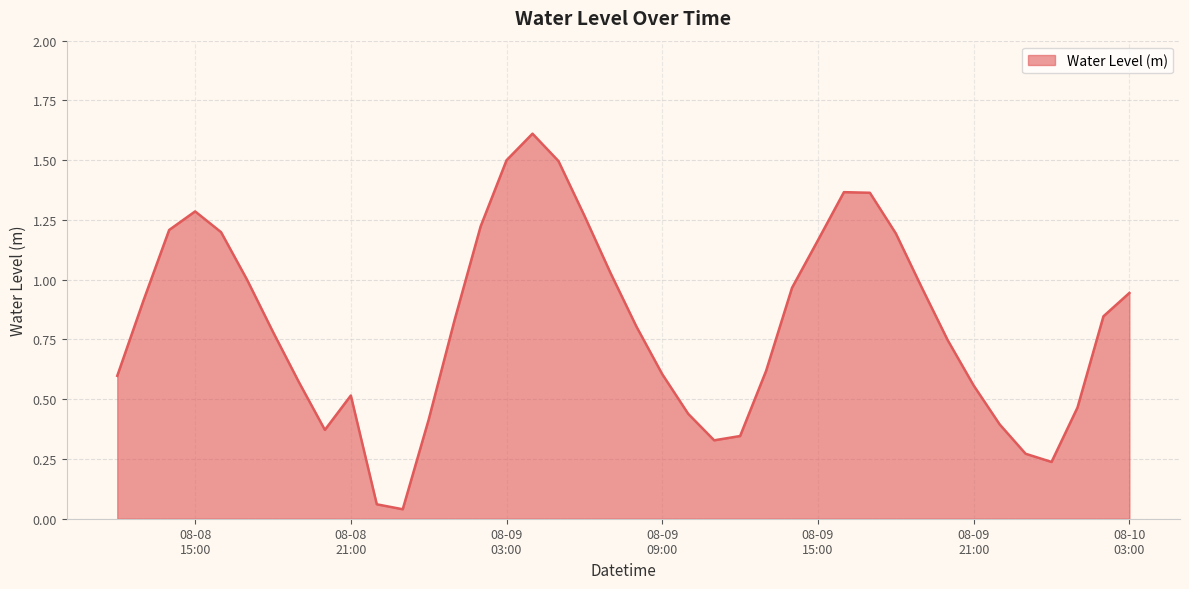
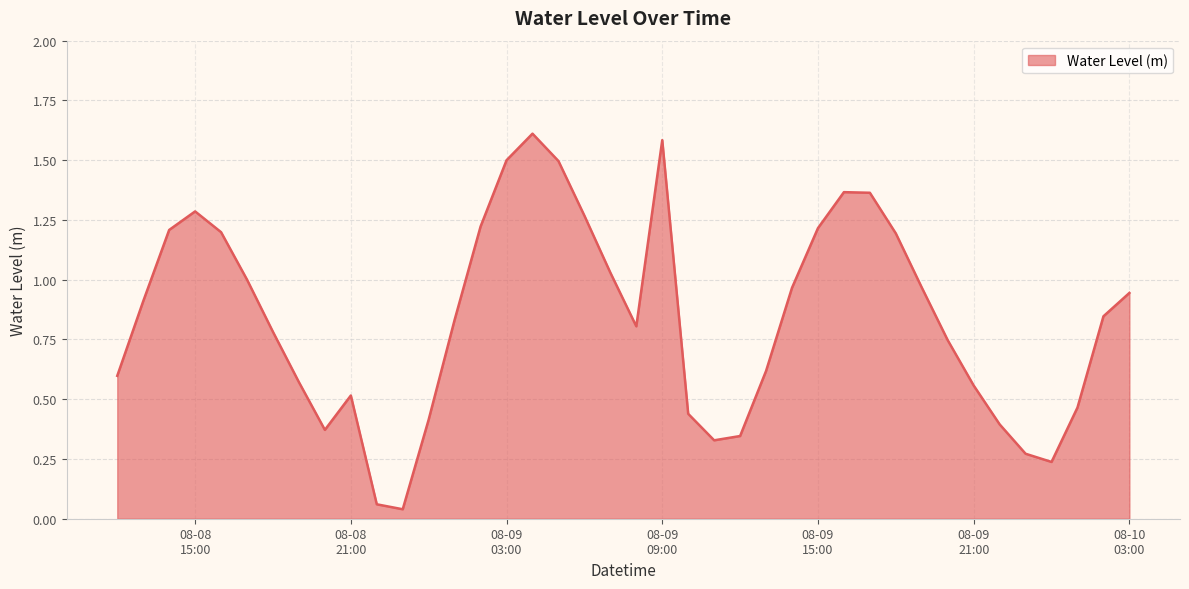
08-09 09:00: 0.60 -> 1.58
08-09 15:00: 1.17 -> 1.22
